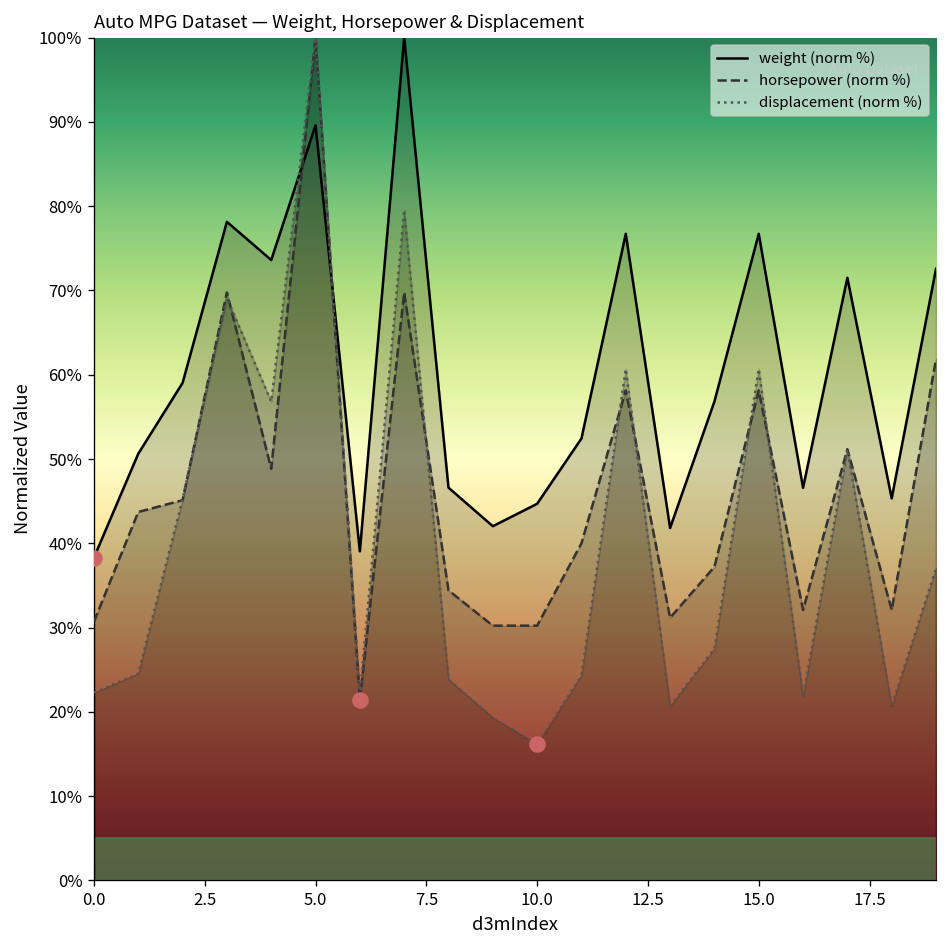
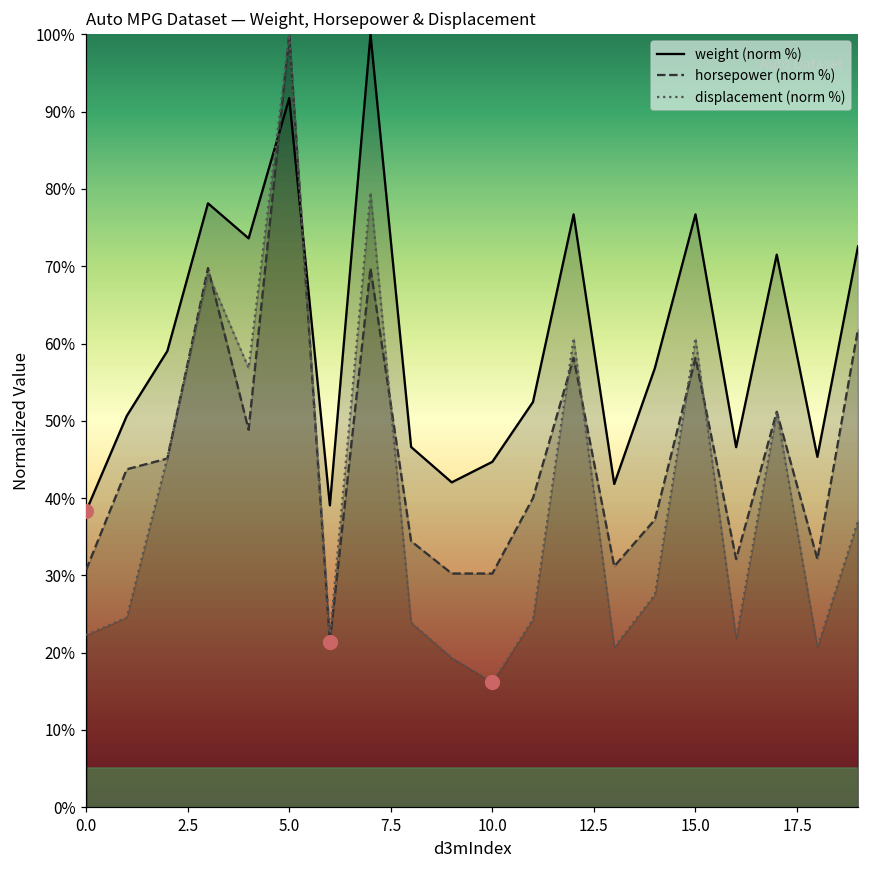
weight (norm %), 5.0: 90% -> 92%
